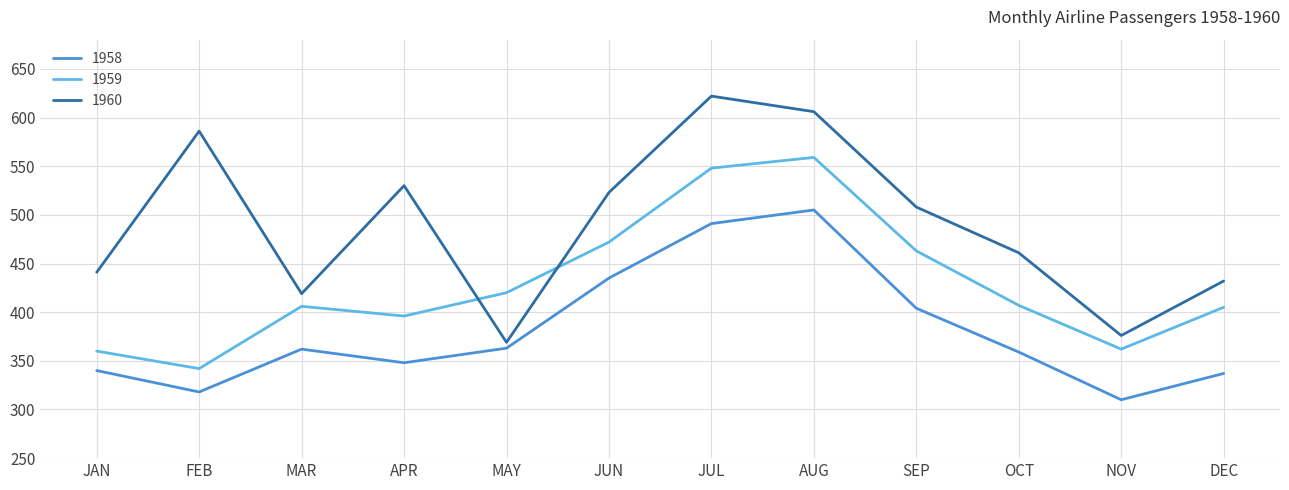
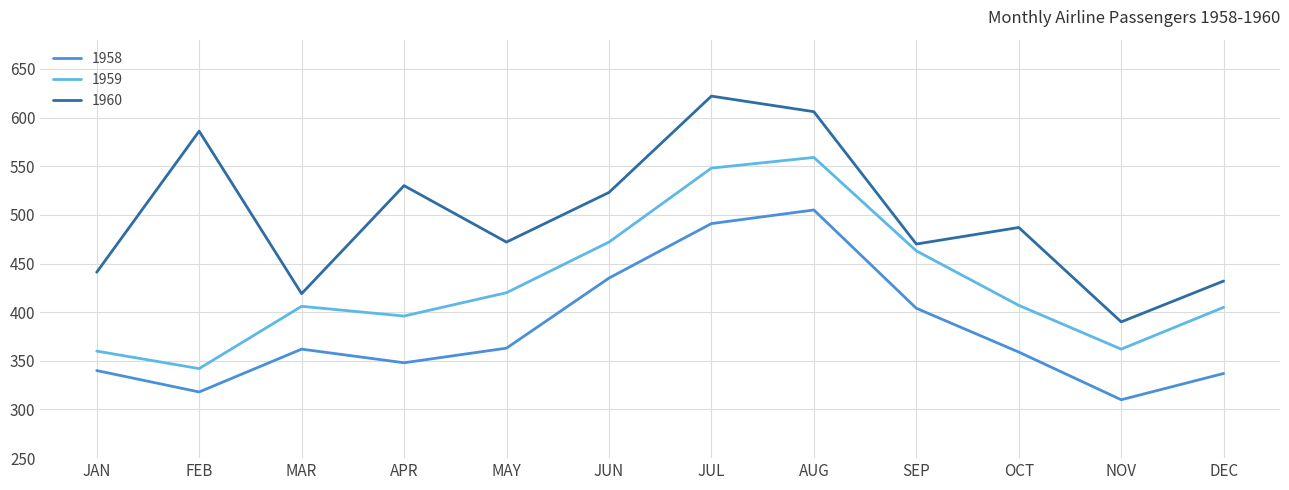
1960, MAY: 370 -> 470
1960, SEP: 510 -> 470
1960, OCT: 460 -> 490
1960, NOV: 380 -> 390
